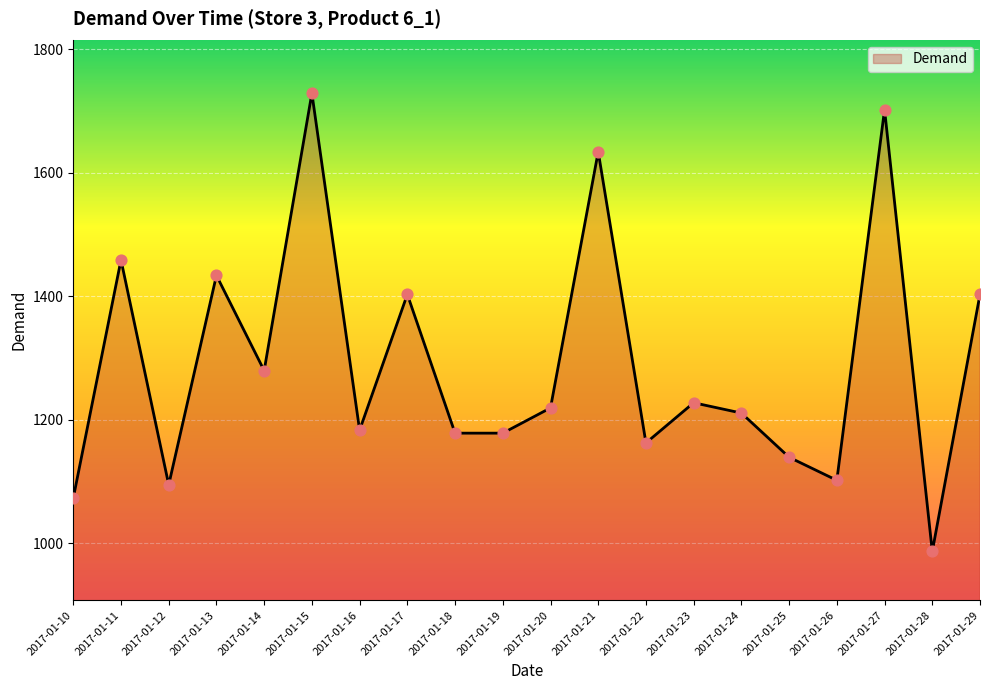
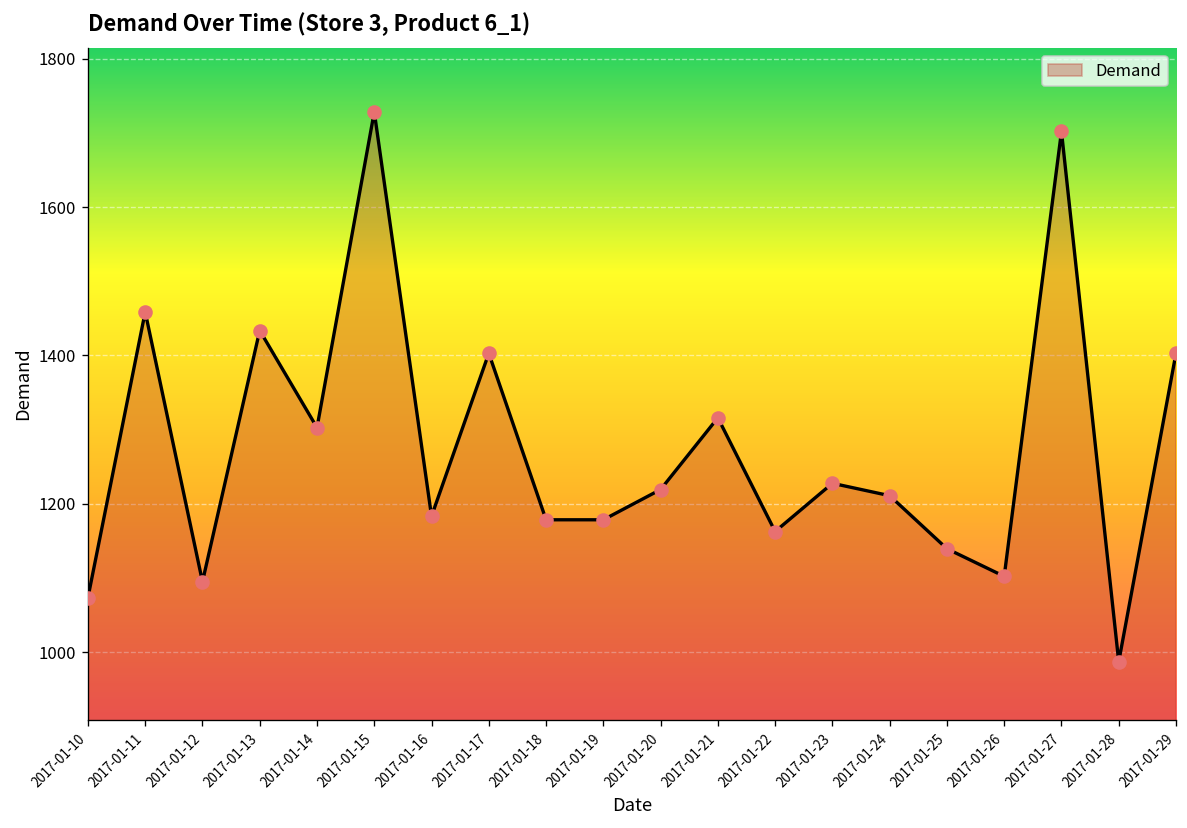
2017-01-14: 1280 -> 1300
2017-01-21: 1630 -> 1320
